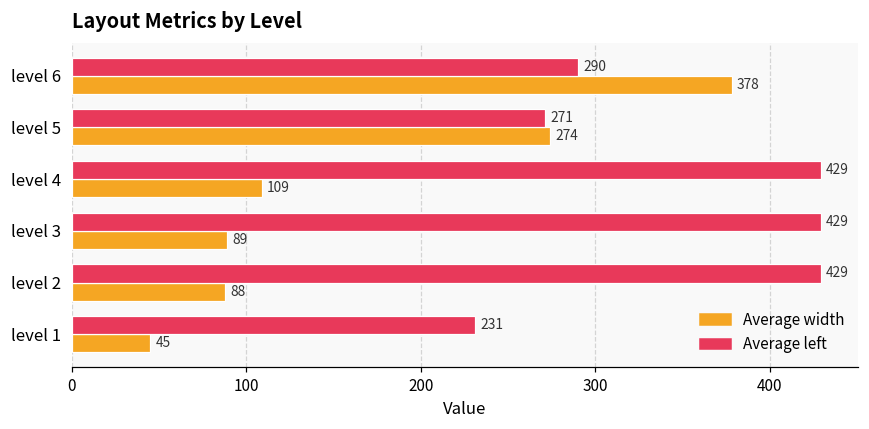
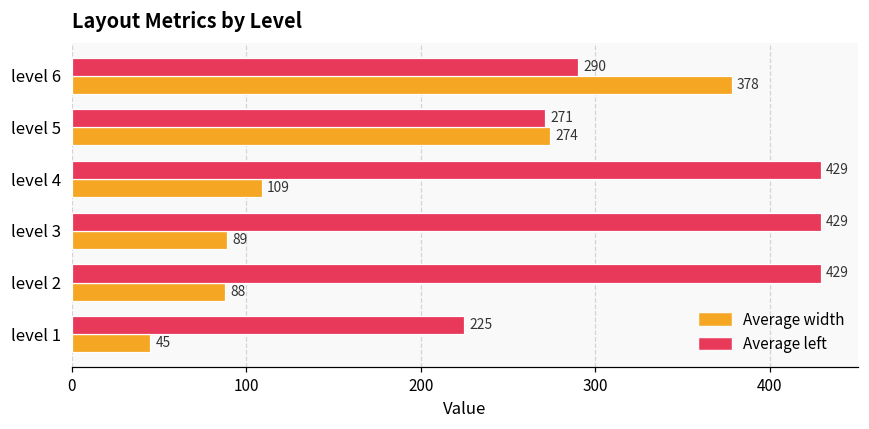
Average left, level 1: 231 -> 225
